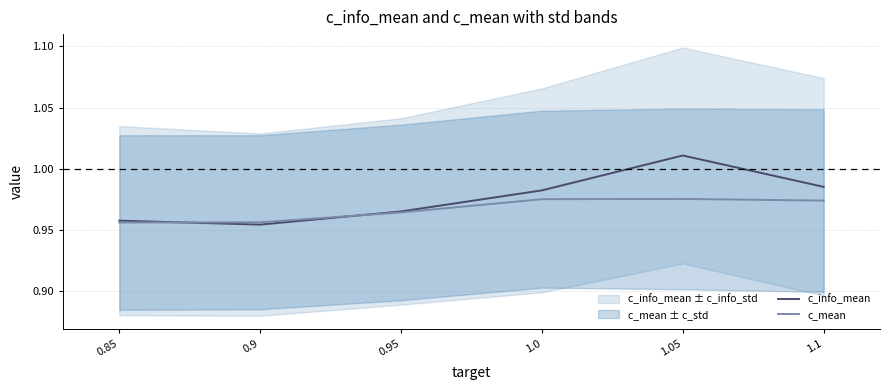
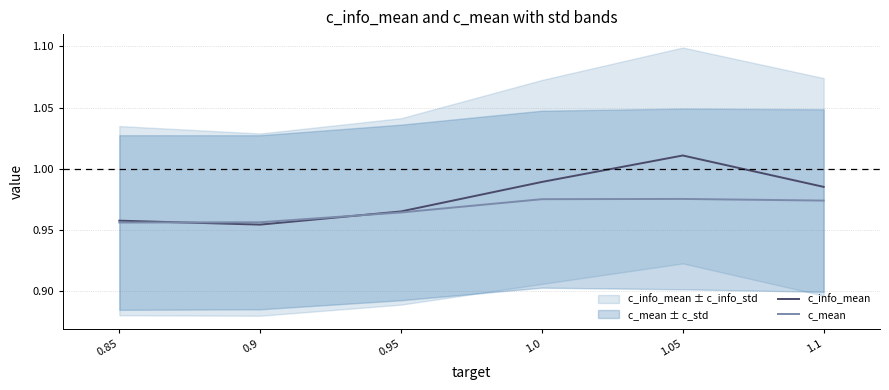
c_info_mean, 1.0: 0.982 -> 0.989
